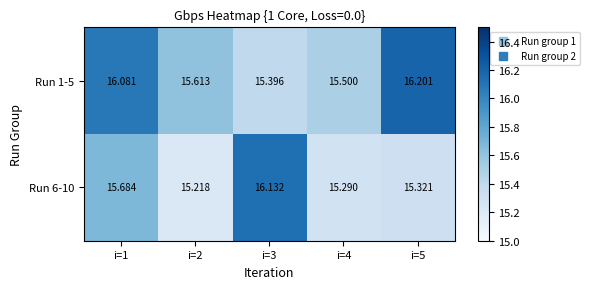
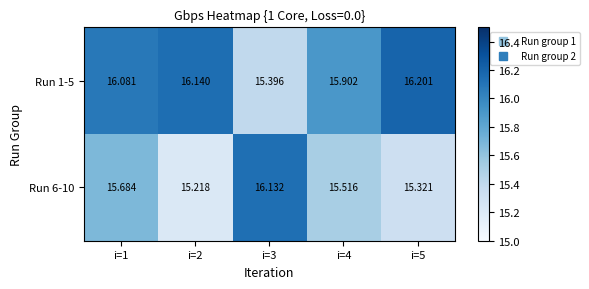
Run 1-5, i=2: 15.613 -> 16.140
Run 1-5, i=4: 15.500 -> 15.902
Run 6-10, i=4: 15.290 -> 15.516
